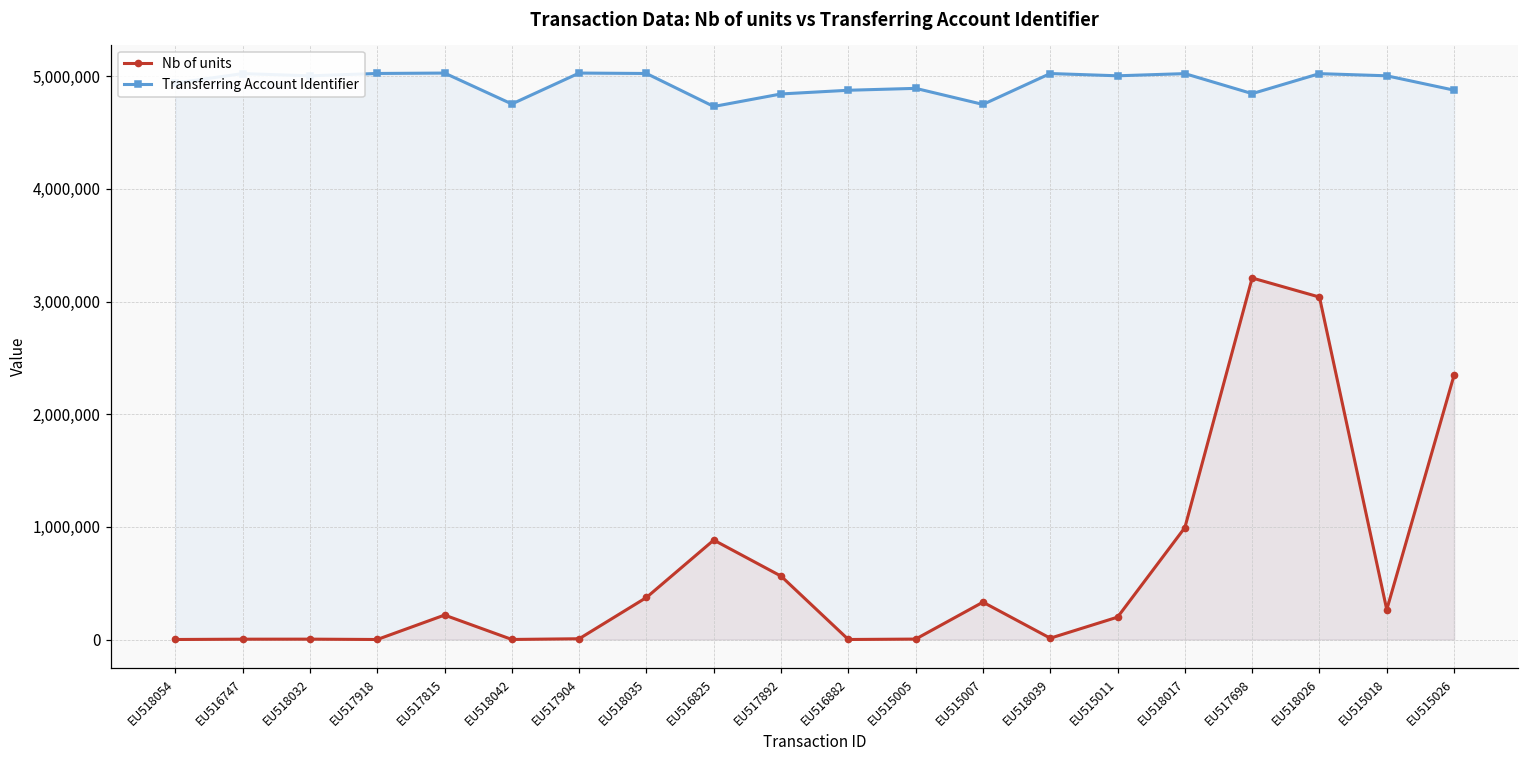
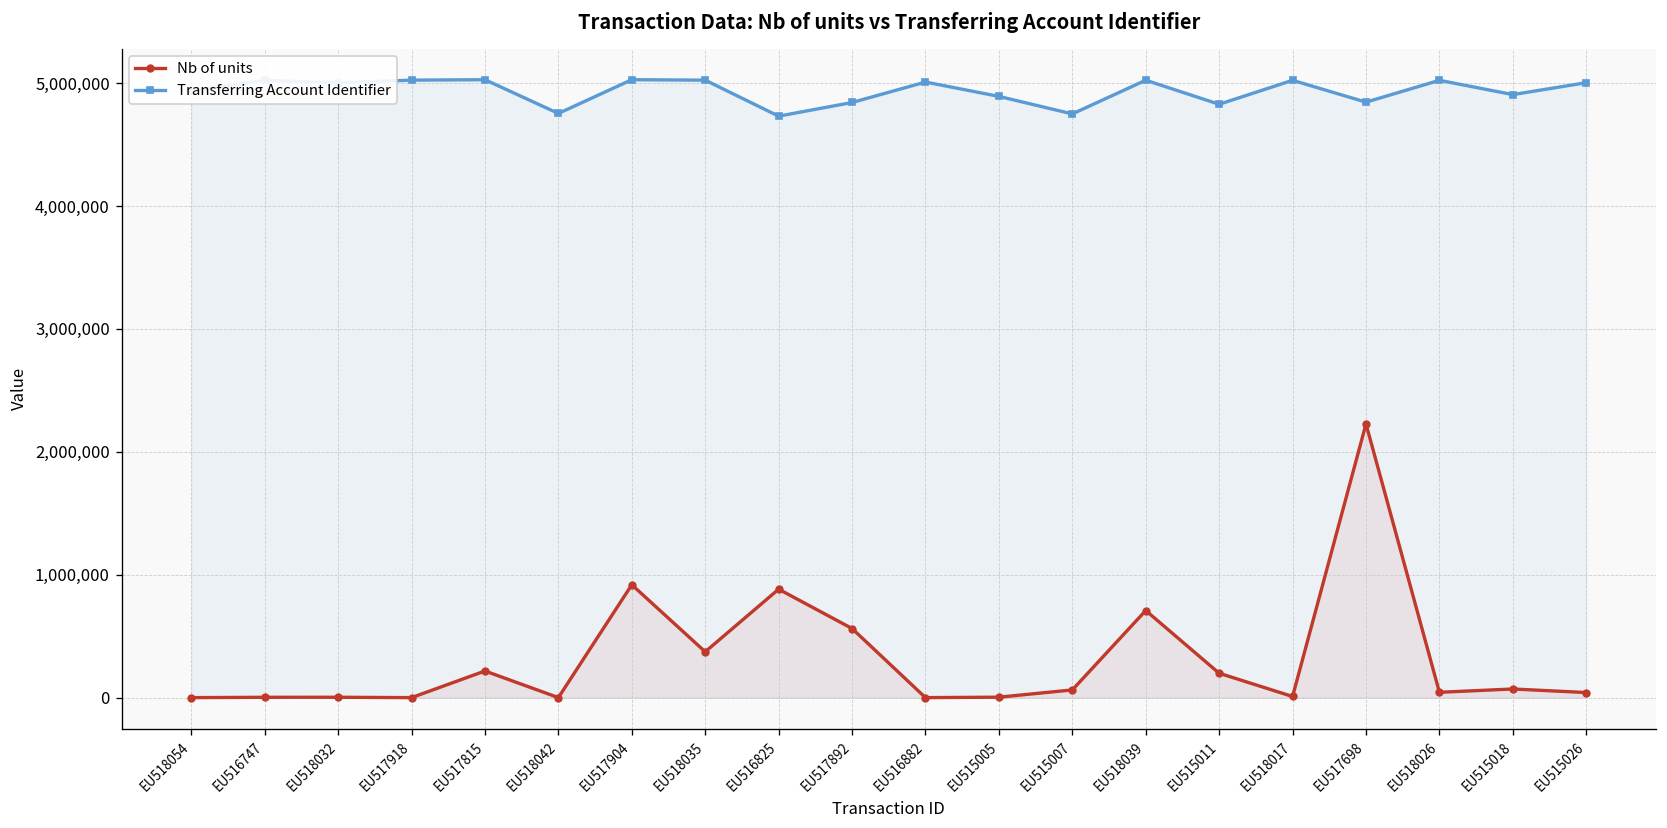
Nb of units, EU517904: 10,000 -> 920,000
Transferring Account Identifier, EU516882: 4,880,000 -> 5,010,000
Nb of units, EU515007: 330,000 -> 60,000
Nb of units, EU518039: 10,000 -> 710,000
Transferring Account Identifier, EU515011: 5,000,000 -> 4,830,000
Nb of units, EU518017: 990,000 -> 10,000
Nb of units, EU517698: 3,210,000 -> 2,230,000
Nb of units, EU518026: 3,040,000 -> 40,000
Nb of units, EU515018: 270,000 -> 70,000
Transferring Account Identifier, EU515018: 5,000,000 -> 4,910,000
Nb of units, EU515026: 2,350,000 -> 40,000
Transferring Account Identifier, EU515026: 4,880,000 -> 5,000,000
